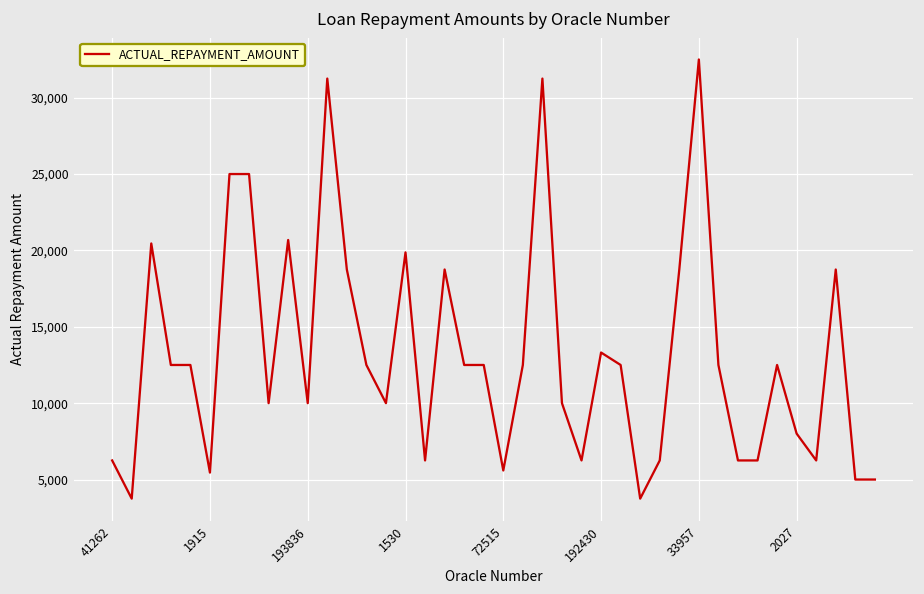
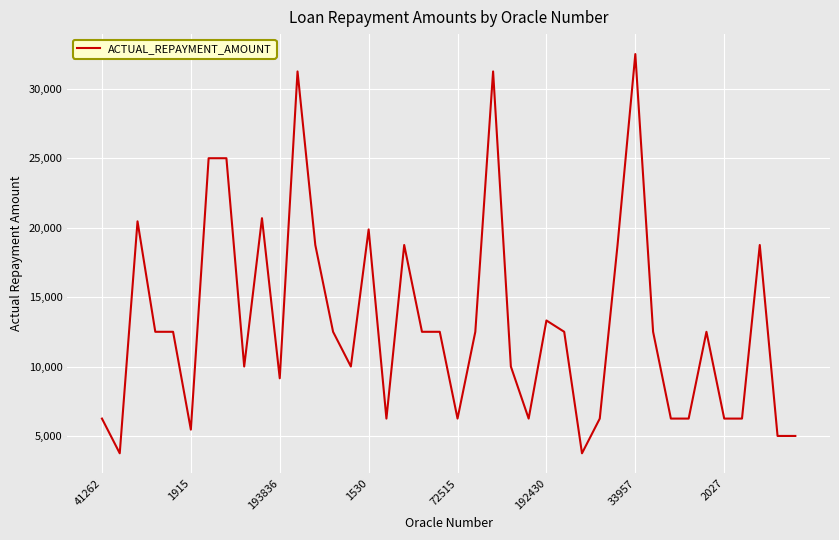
193836: 10,000 -> 9,200
72515: 5,600 -> 6,300
2027: 8,000 -> 6,300
